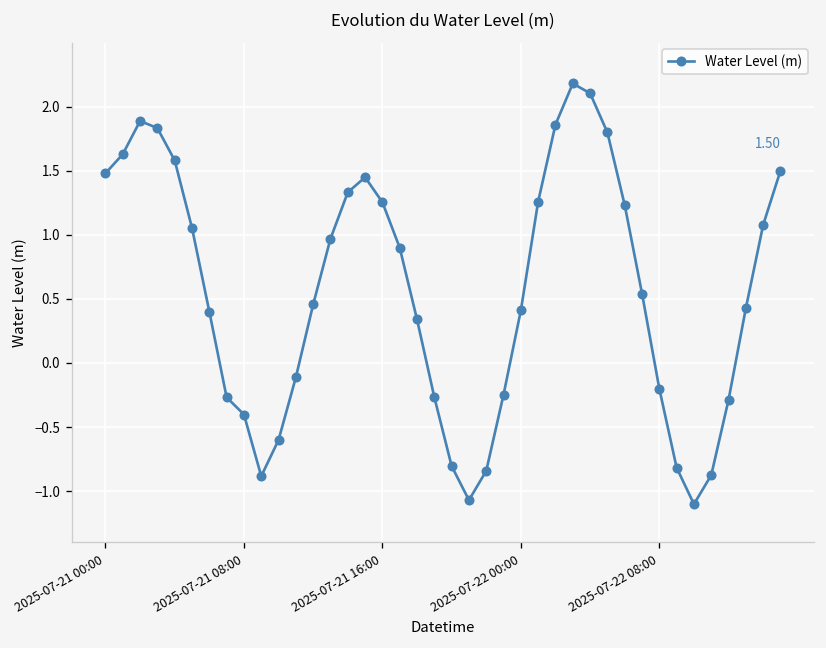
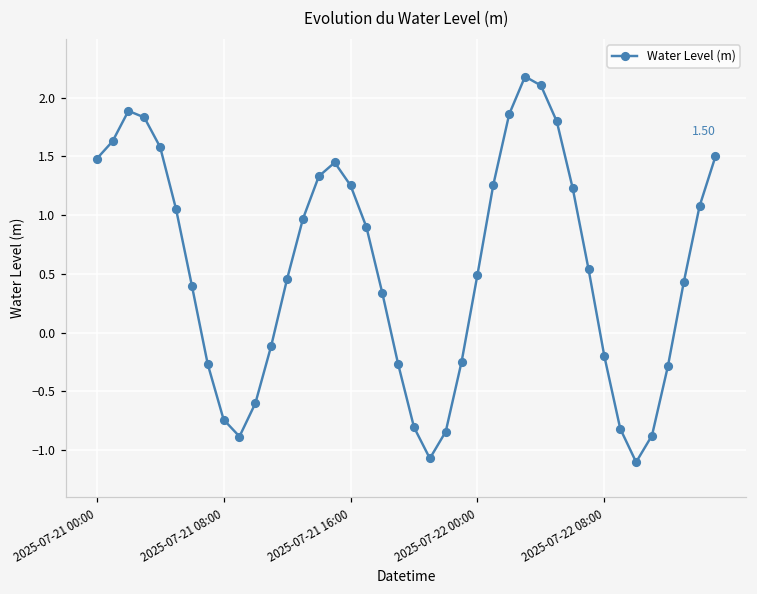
2025-07-21 08:00: -0.40 -> -0.74
2025-07-22 00:00: 0.41 -> 0.49
